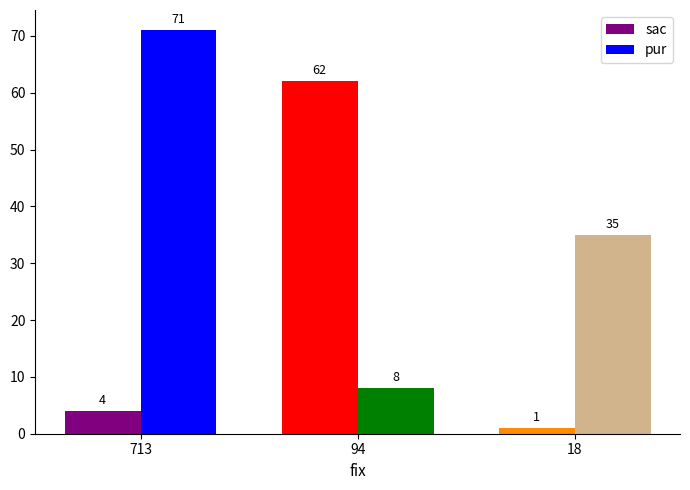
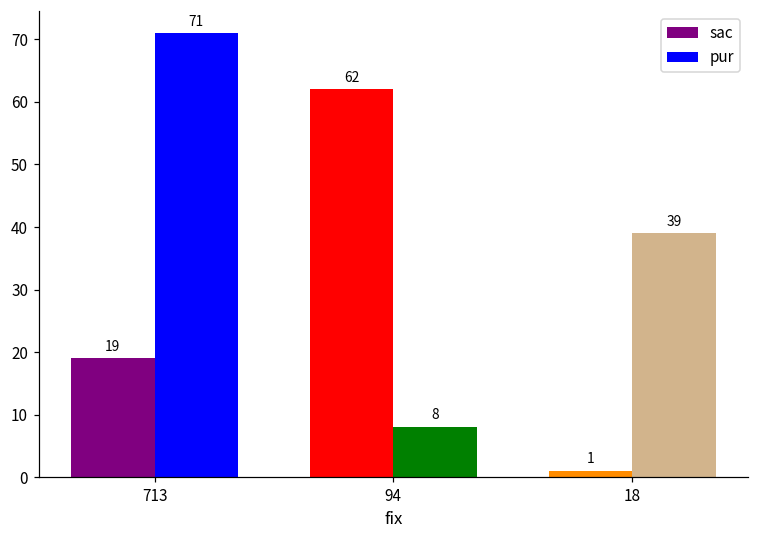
sac, 713: 4 -> 19
pur, 18: 35 -> 39
